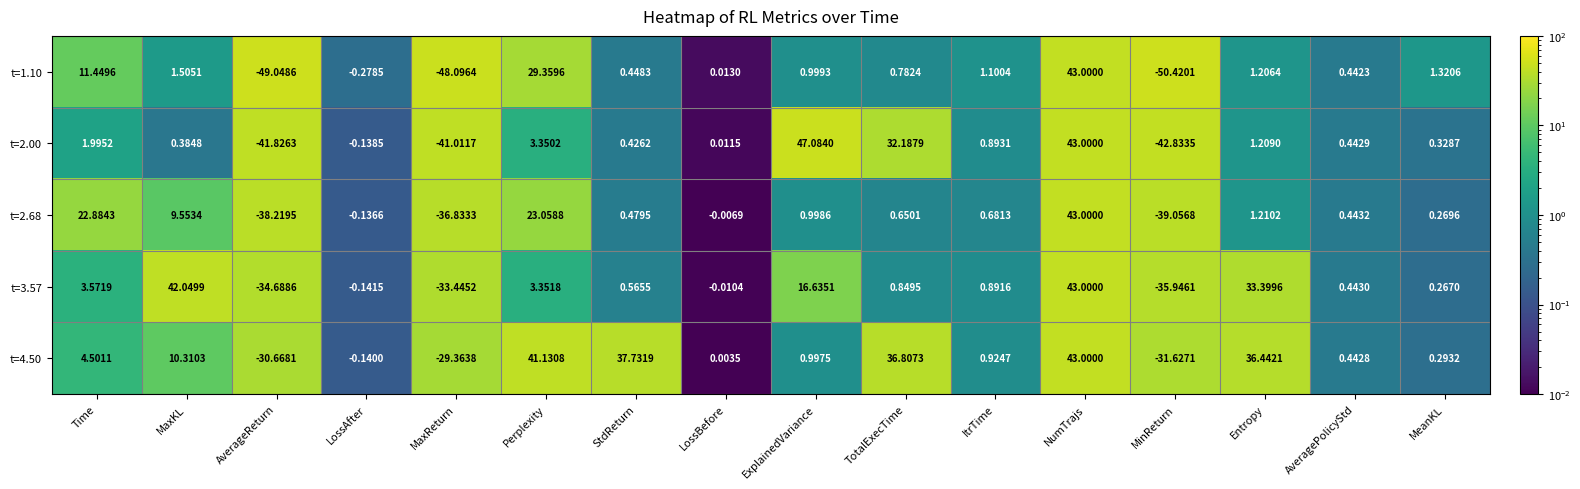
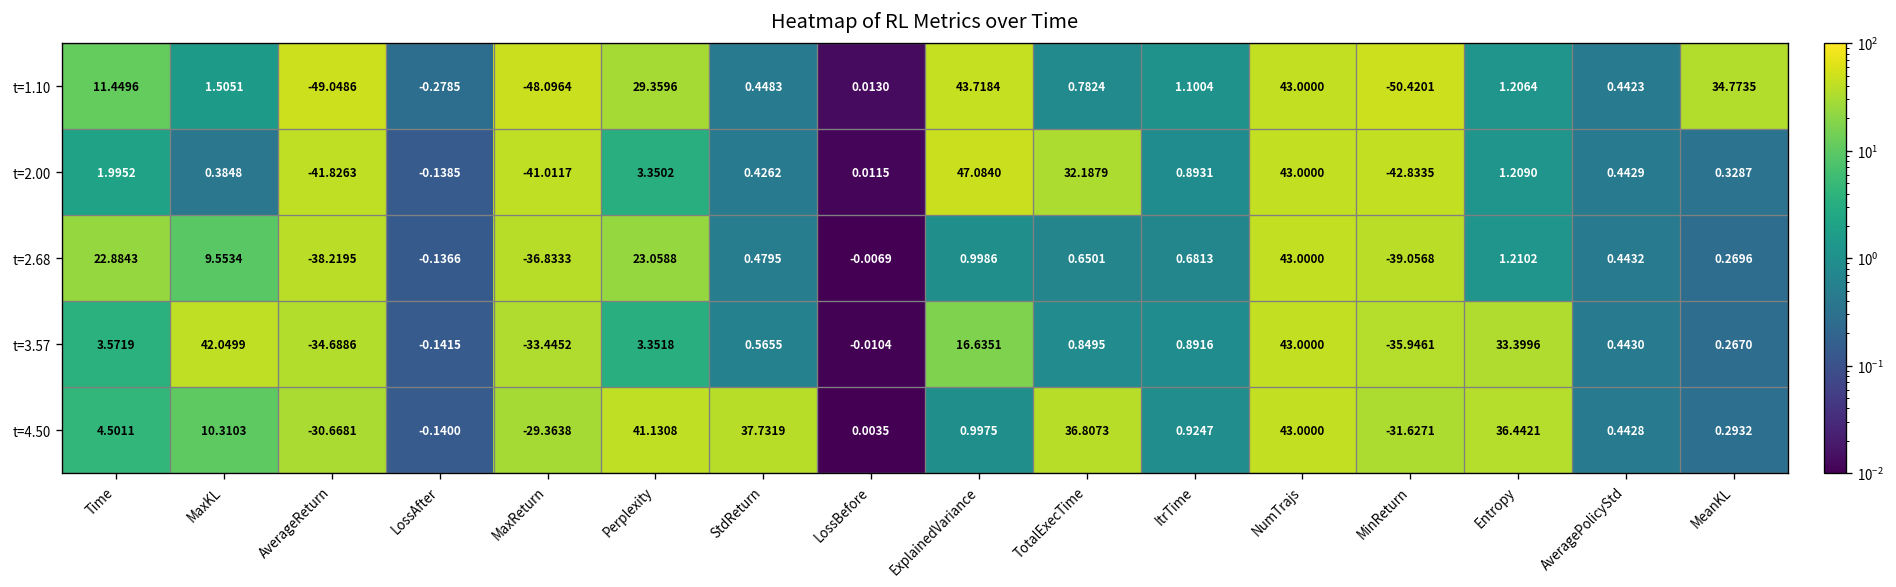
t=1.10, ExplainedVariance: 0.9993 -> 43.7184
t=1.10, MeanKL: 1.3206 -> 34.7735
